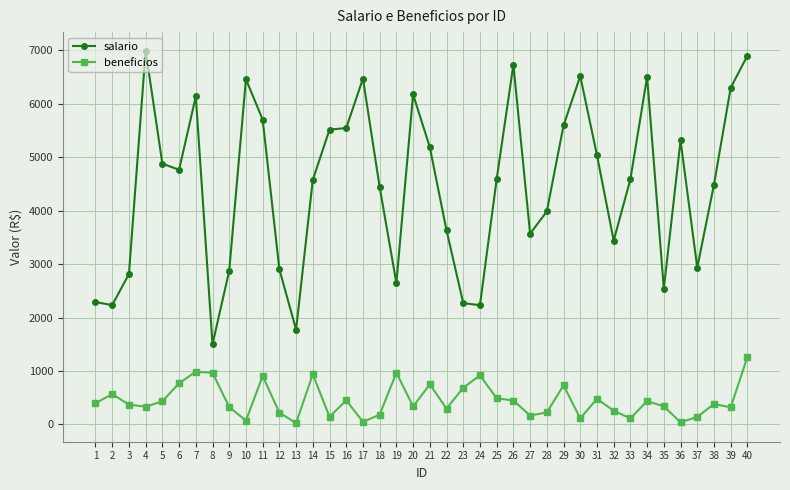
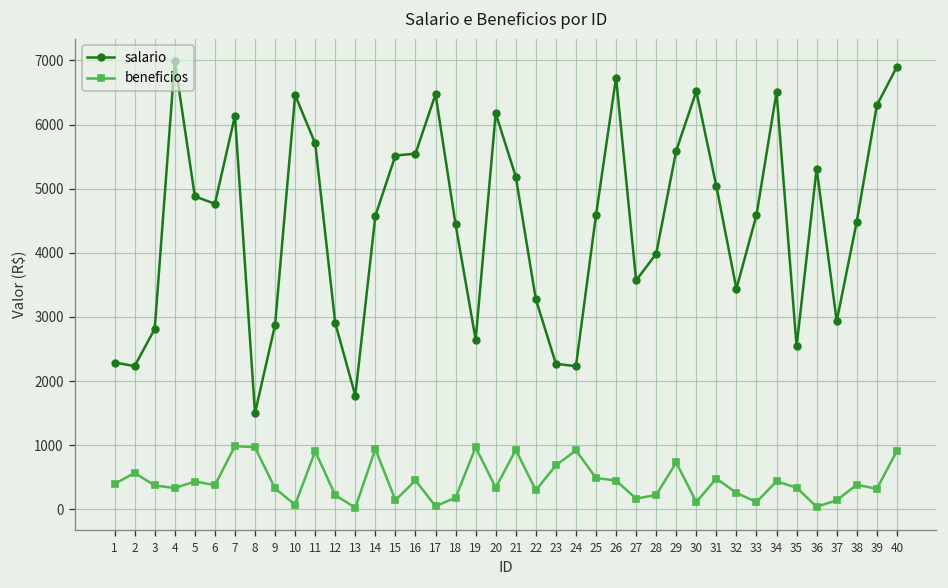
beneficios, 6: 800 -> 400
beneficios, 21: 700 -> 900
salario, 22: 3600 -> 3300
beneficios, 40: 1300 -> 900
